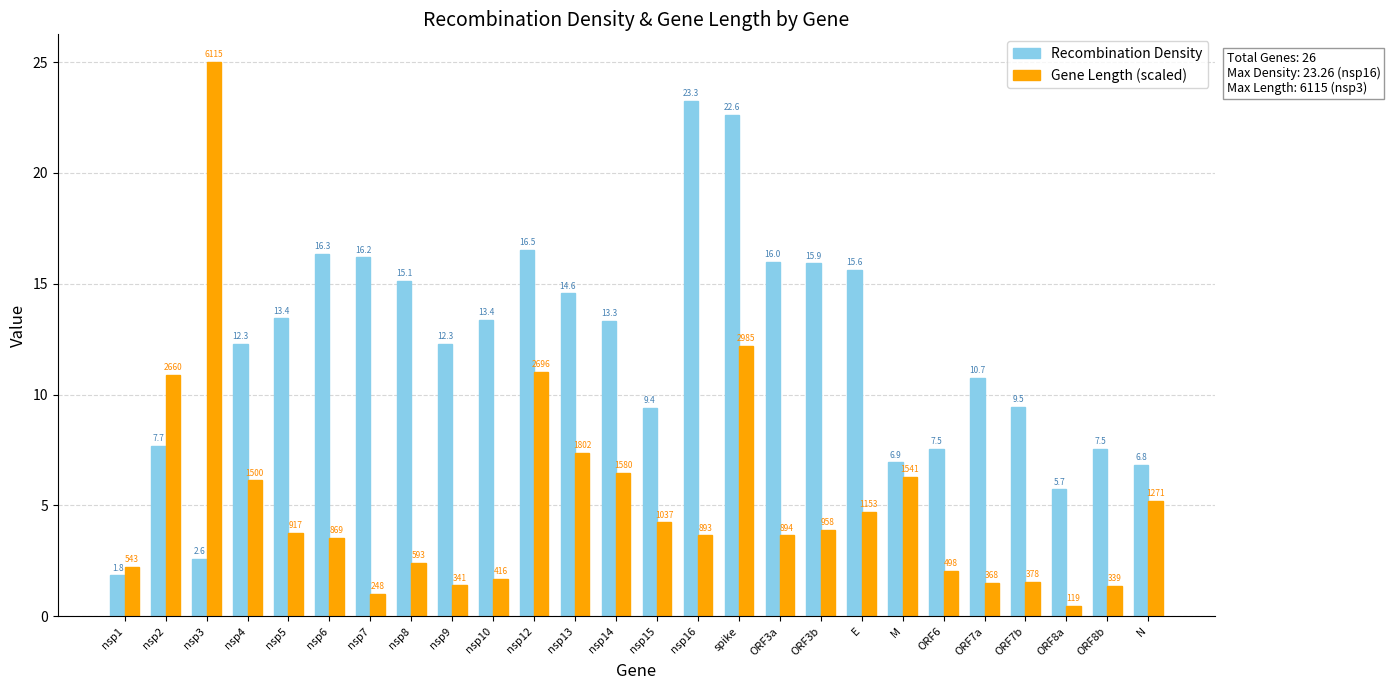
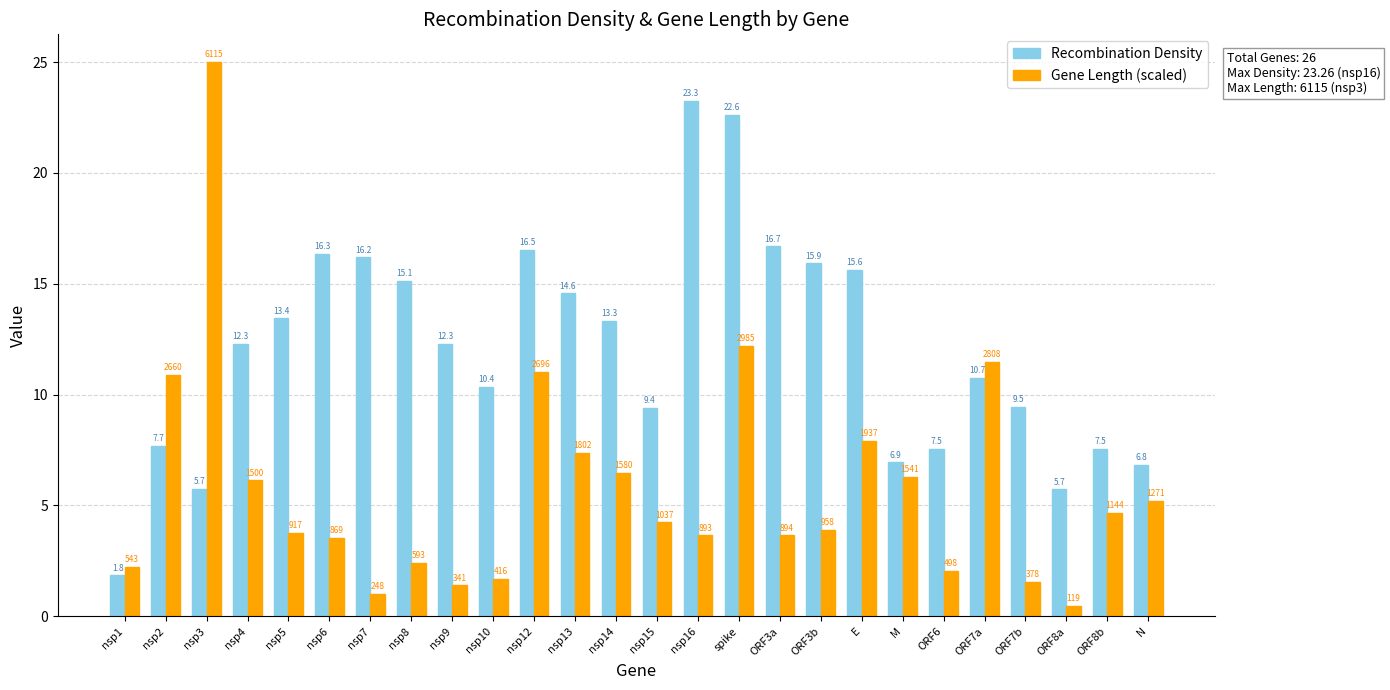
Recombination Density, nsp3: 2.6 -> 5.7
Recombination Density, nsp10: 13.4 -> 10.4
Recombination Density, ORF3a: 16.0 -> 16.7
Gene Length (scaled), E: 1153 -> 1937
Gene Length (scaled), ORF7a: 368 -> 2808
Gene Length (scaled), ORF8b: 339 -> 1144
